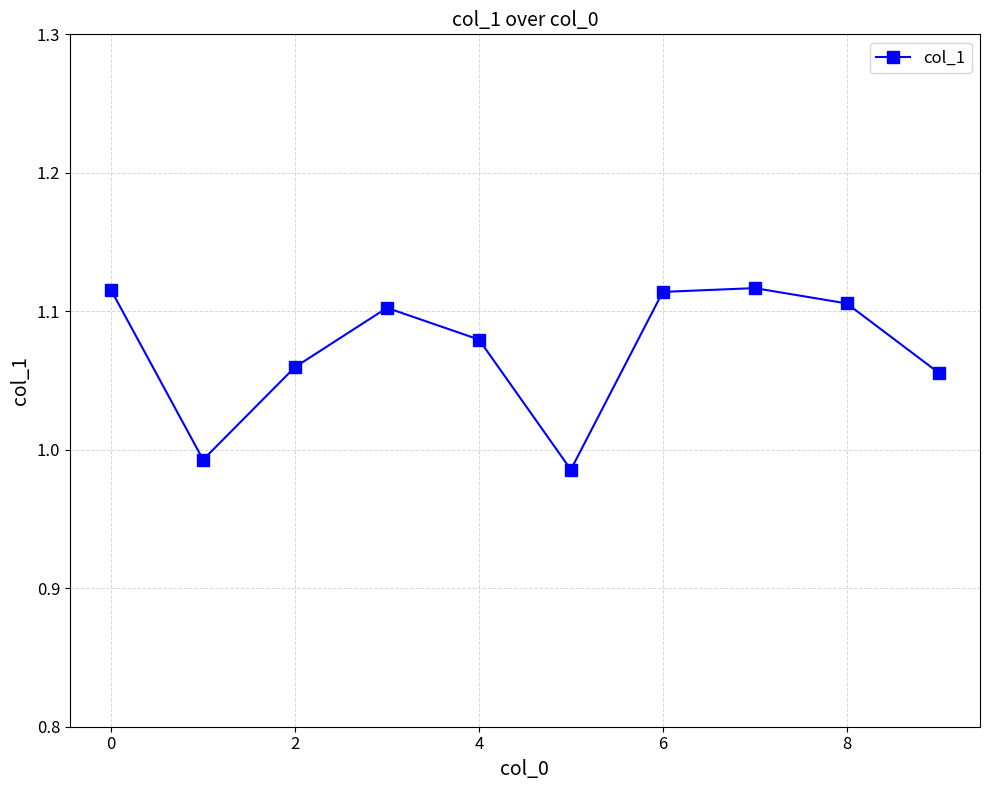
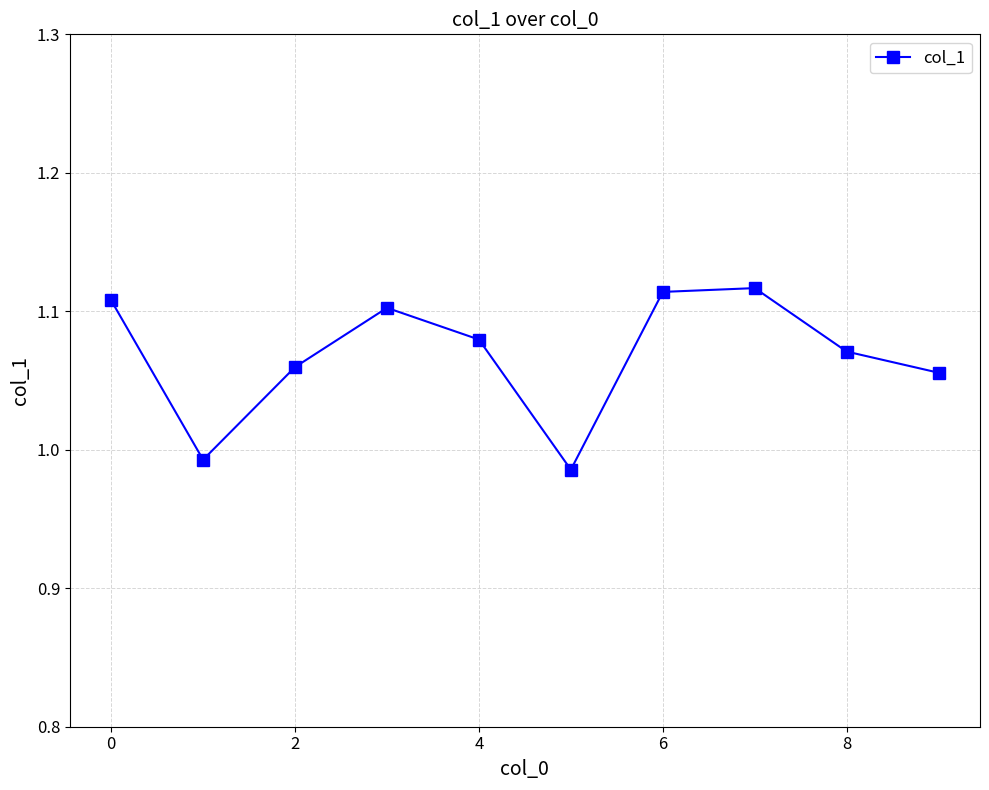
0: 1.115 -> 1.108
8: 1.106 -> 1.071
